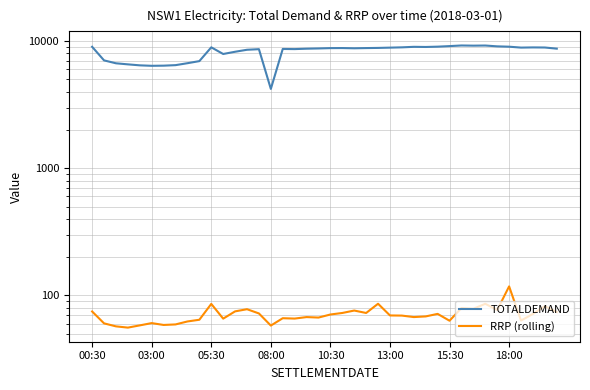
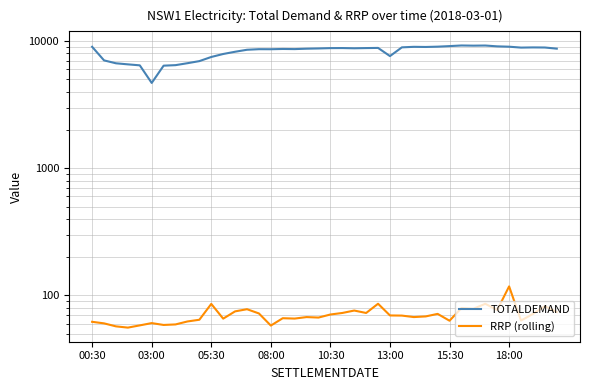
RRP (rolling), 00:30: 70 -> 60
TOTALDEMAND, 03:00: 6000 -> 4700
TOTALDEMAND, 05:30: 9000 -> 7000
TOTALDEMAND, 08:00: 4200 -> 9000
TOTALDEMAND, 13:00: 9000 -> 8000
